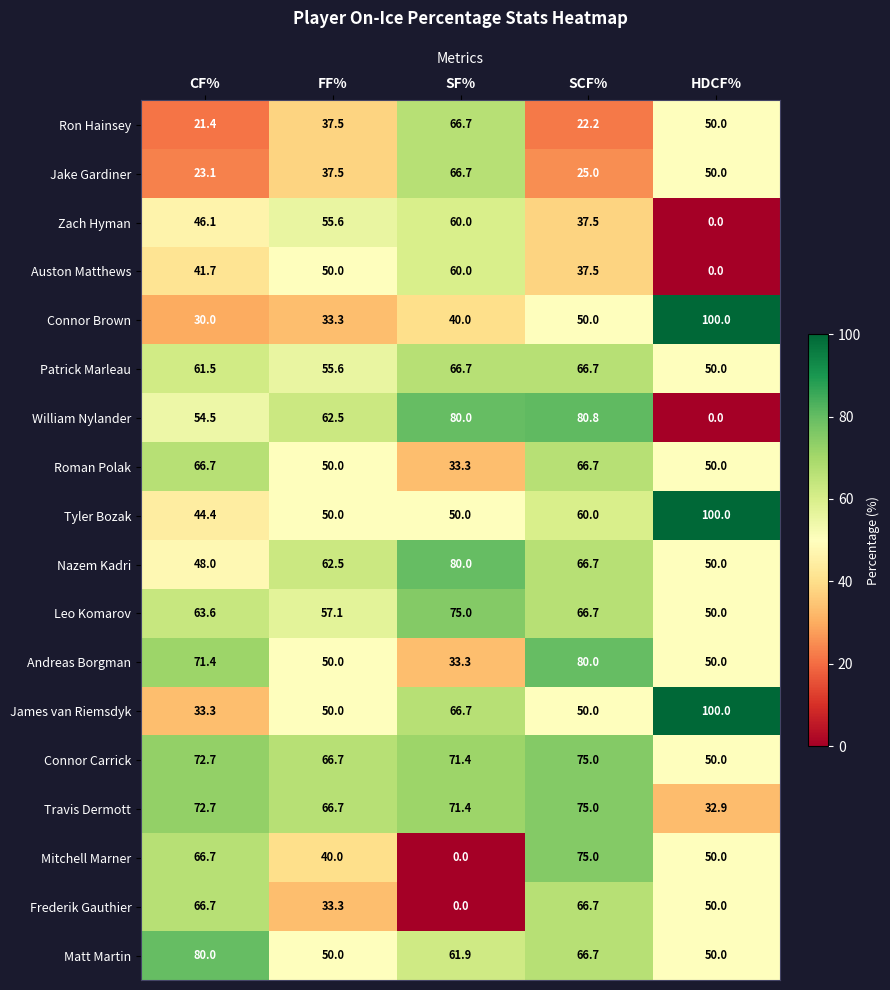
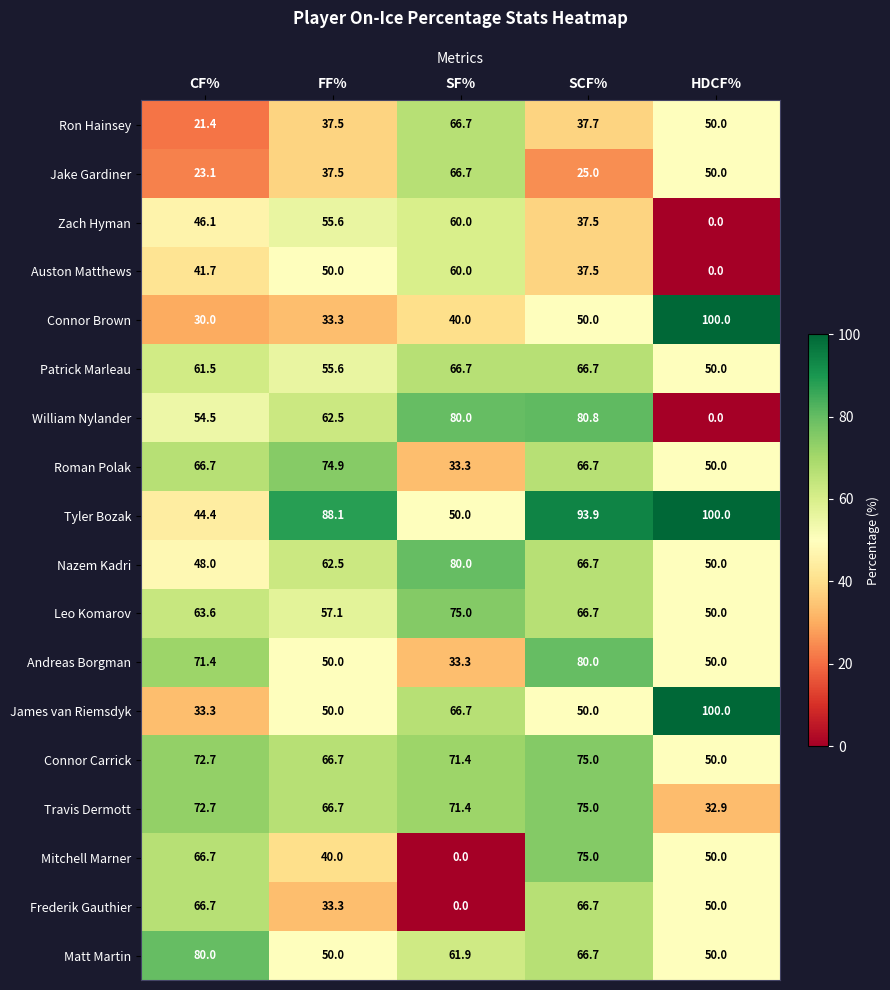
Ron Hainsey, SCF%: 22.2 -> 37.7
Roman Polak, FF%: 50.0 -> 74.9
Tyler Bozak, FF%: 50.0 -> 88.1
Tyler Bozak, SCF%: 60.0 -> 93.9
